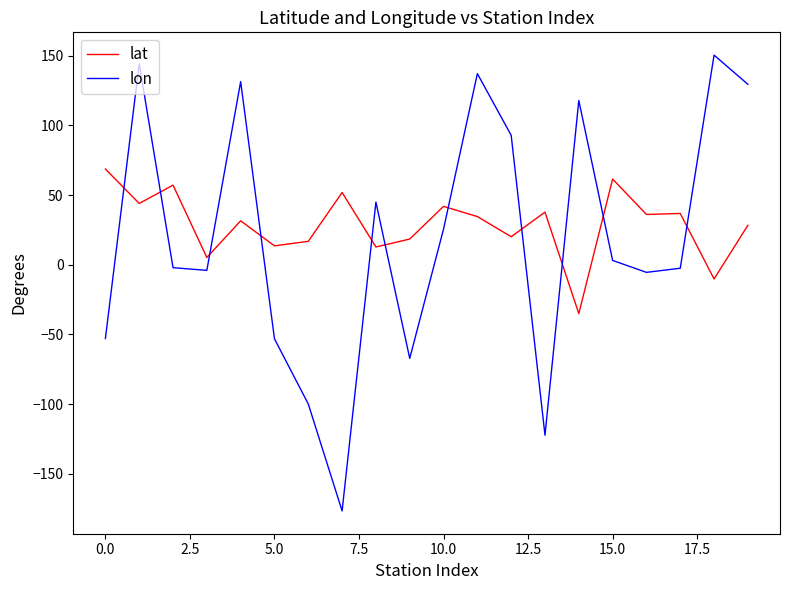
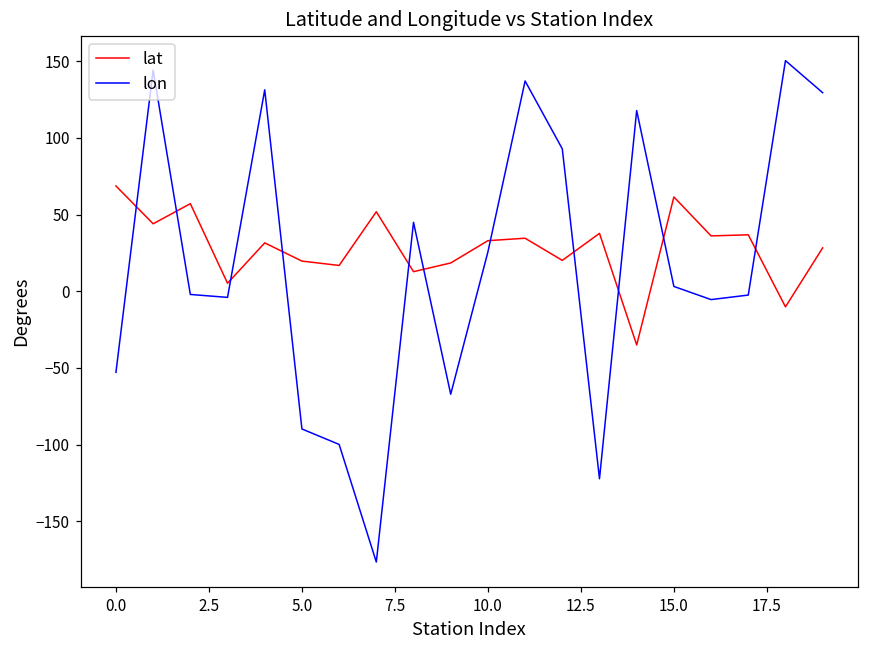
lat, 5.0: 14 -> 20
lon, 5.0: -53 -> -90
lat, 10.0: 42 -> 33
